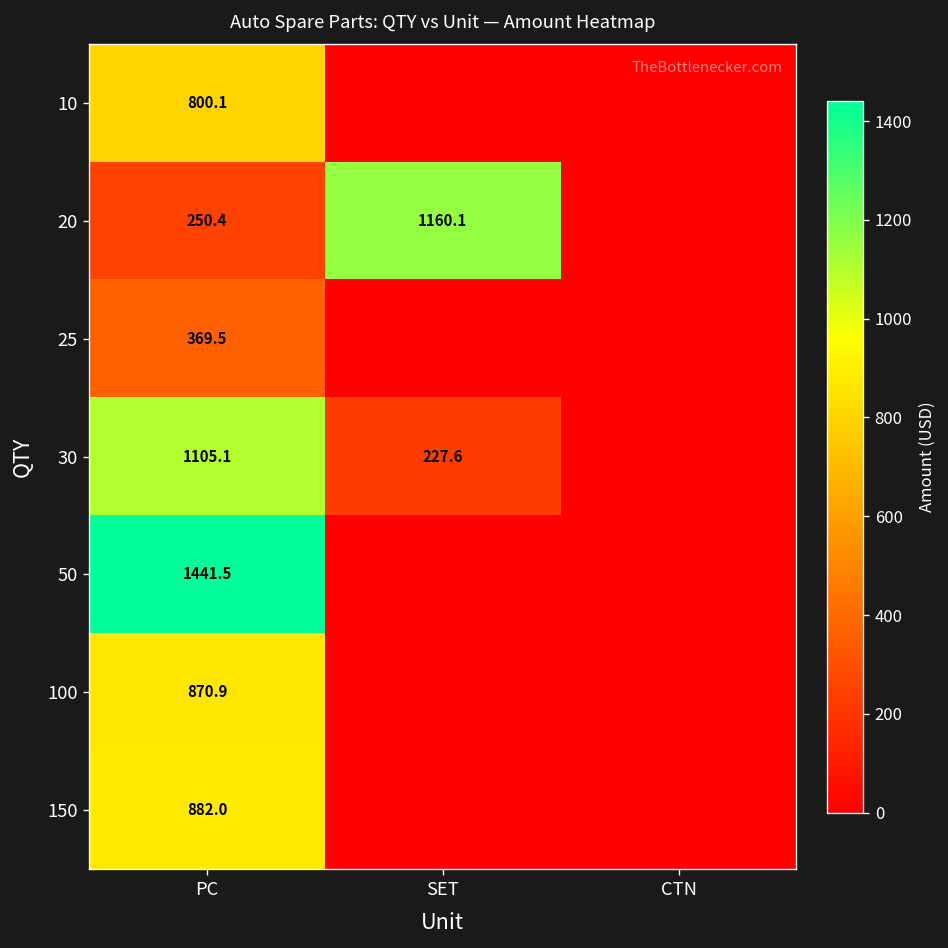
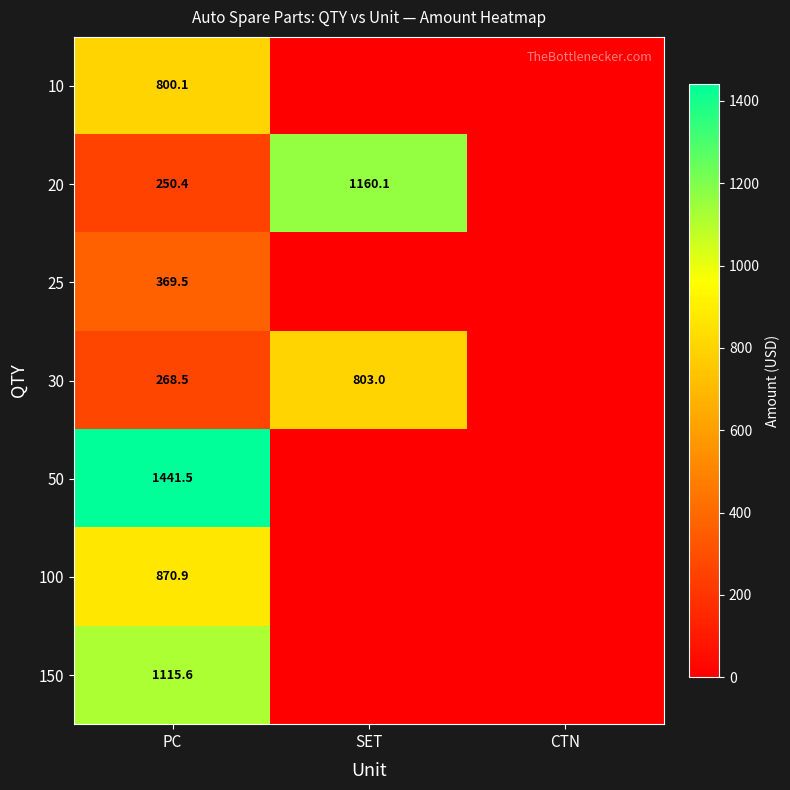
30, PC: 1105.1 -> 268.5
30, SET: 227.6 -> 803.0
150, PC: 882.0 -> 1115.6
